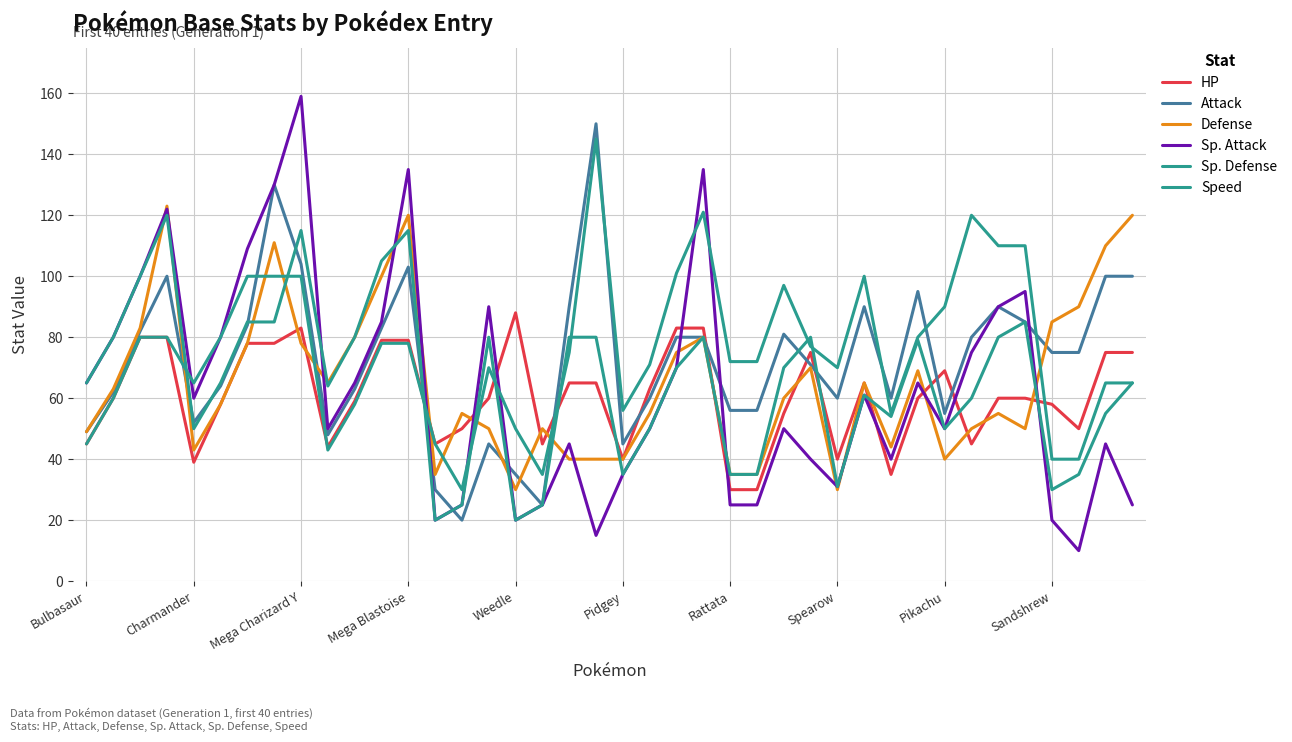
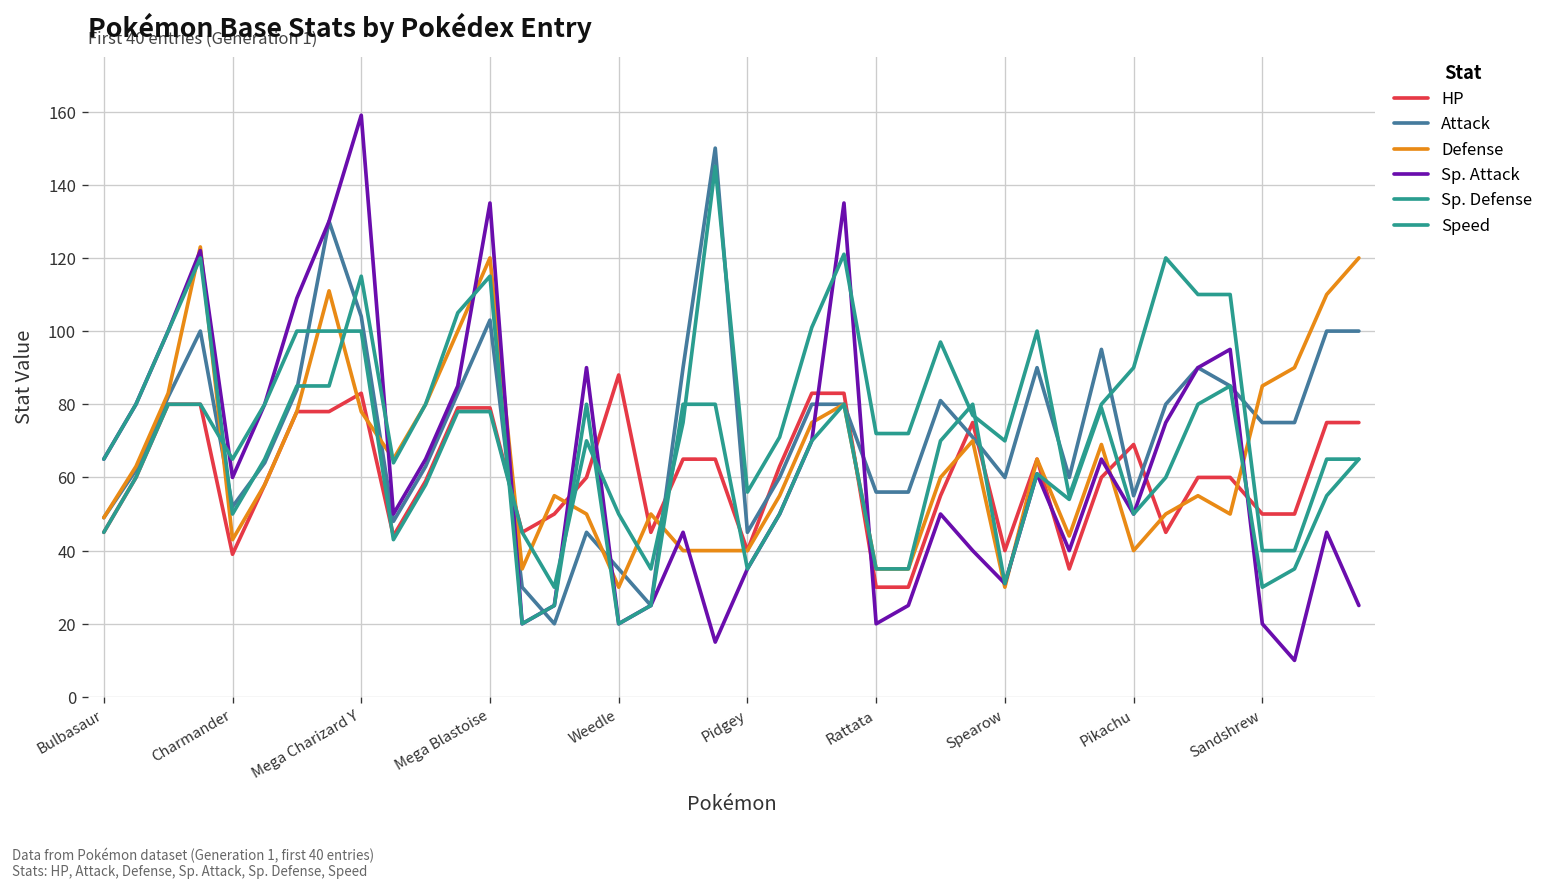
Sp. Attack, Rattata: 25 -> 20
HP, Sandshrew: 58 -> 50
